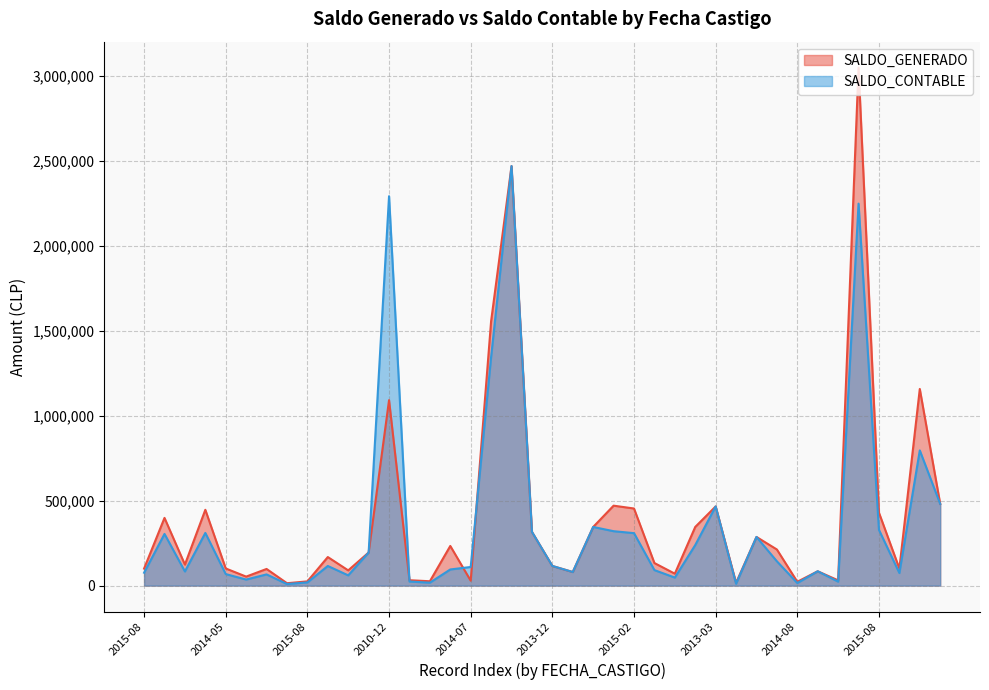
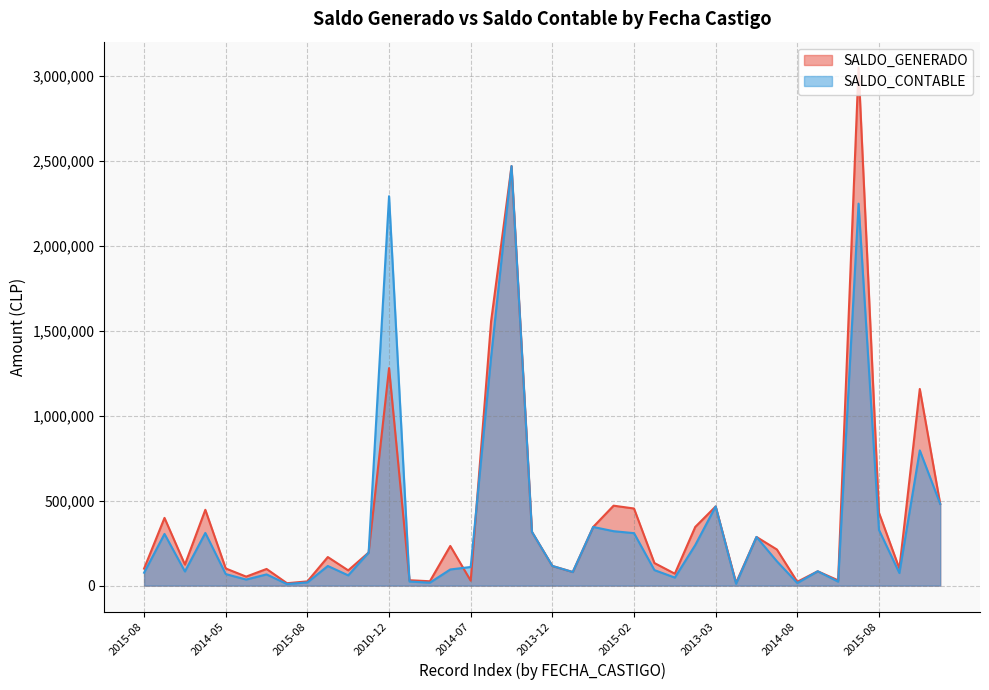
SALDO_GENERADO, 2010-12: 1,090,000 -> 1,280,000
